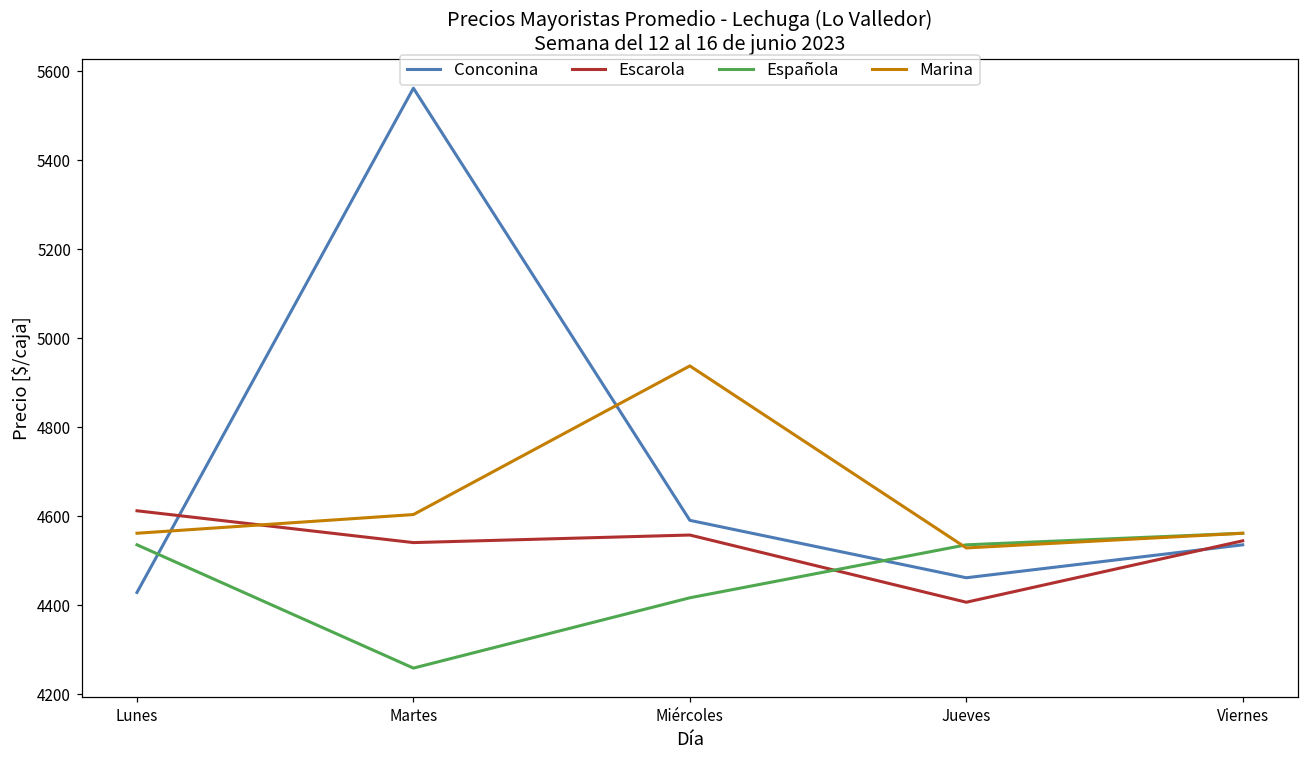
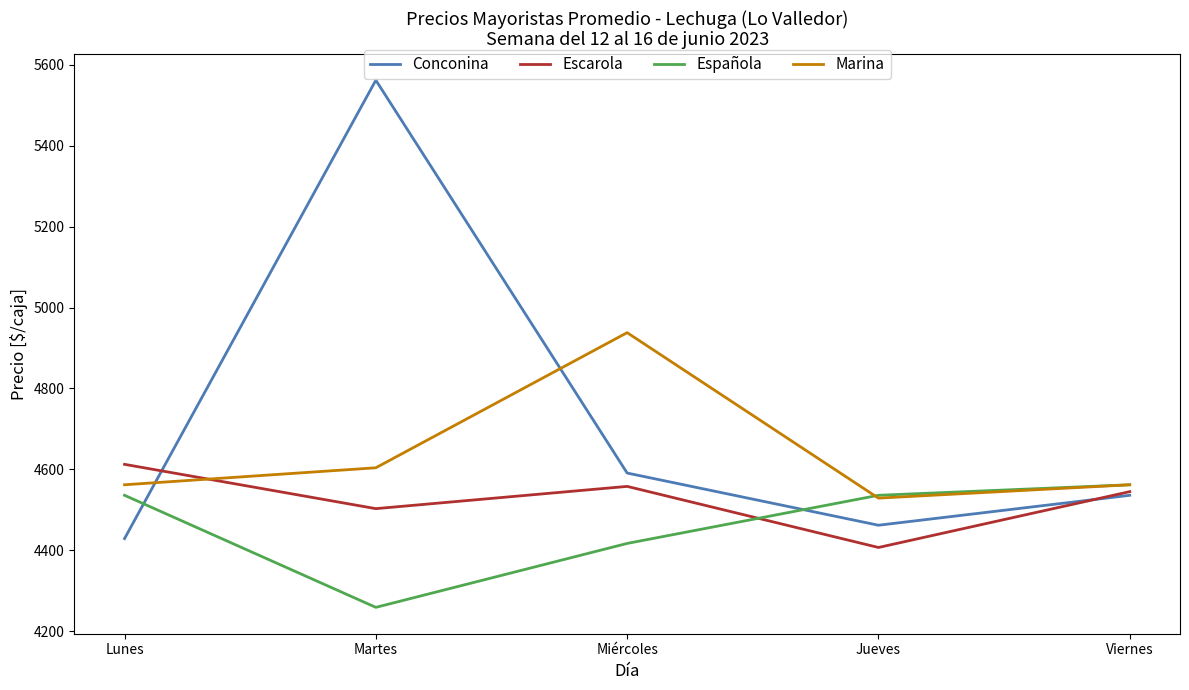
Escarola, Martes: 4540 -> 4500
